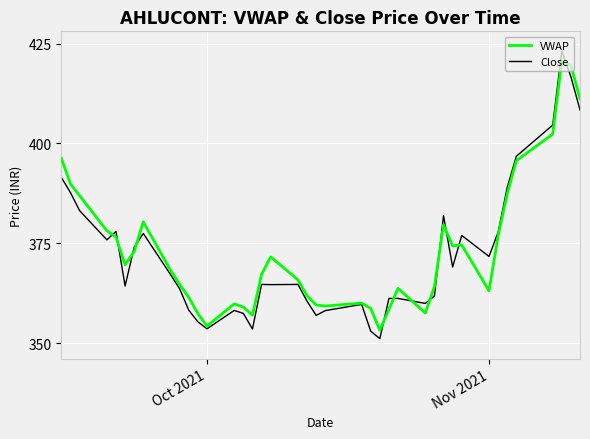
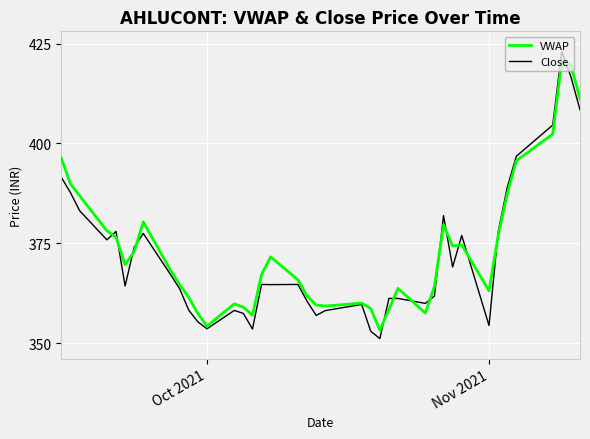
Close, Nov 2021: 372 -> 354
